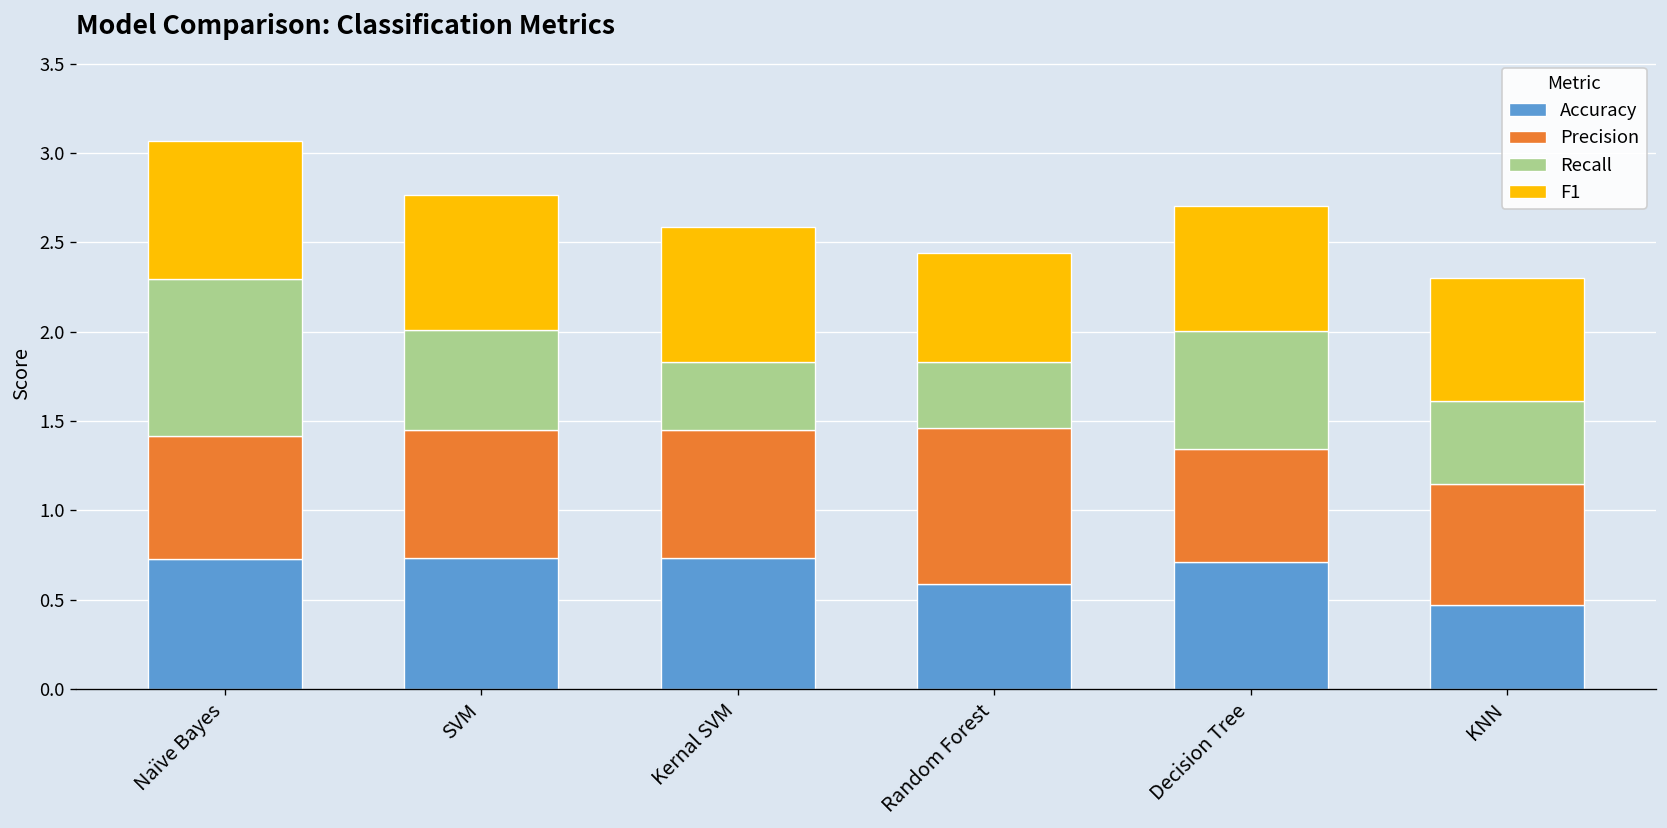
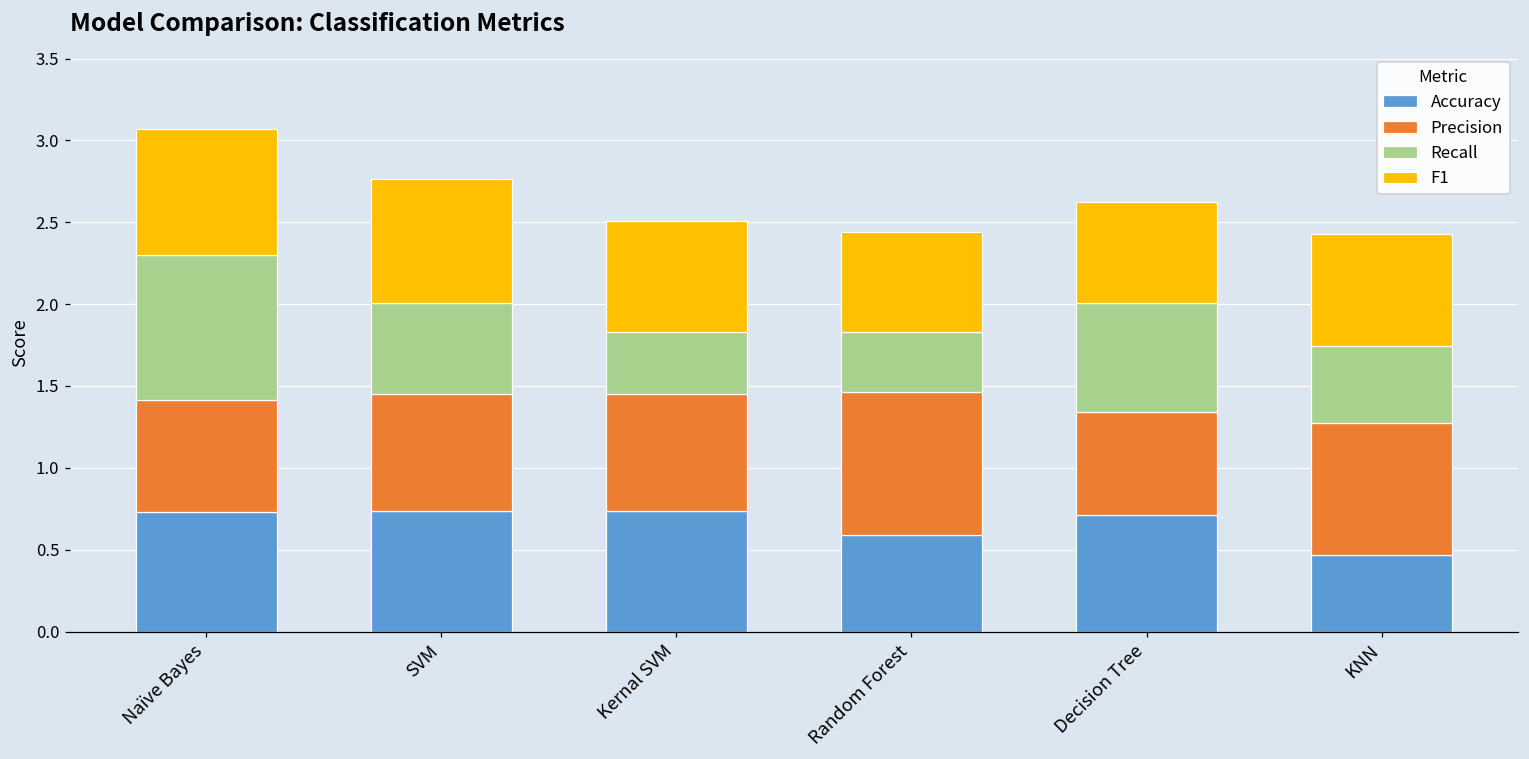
F1, Kernal SVM: 0.76 -> 0.68
F1, Decision Tree: 0.70 -> 0.62
Precision, KNN: 0.68 -> 0.81
